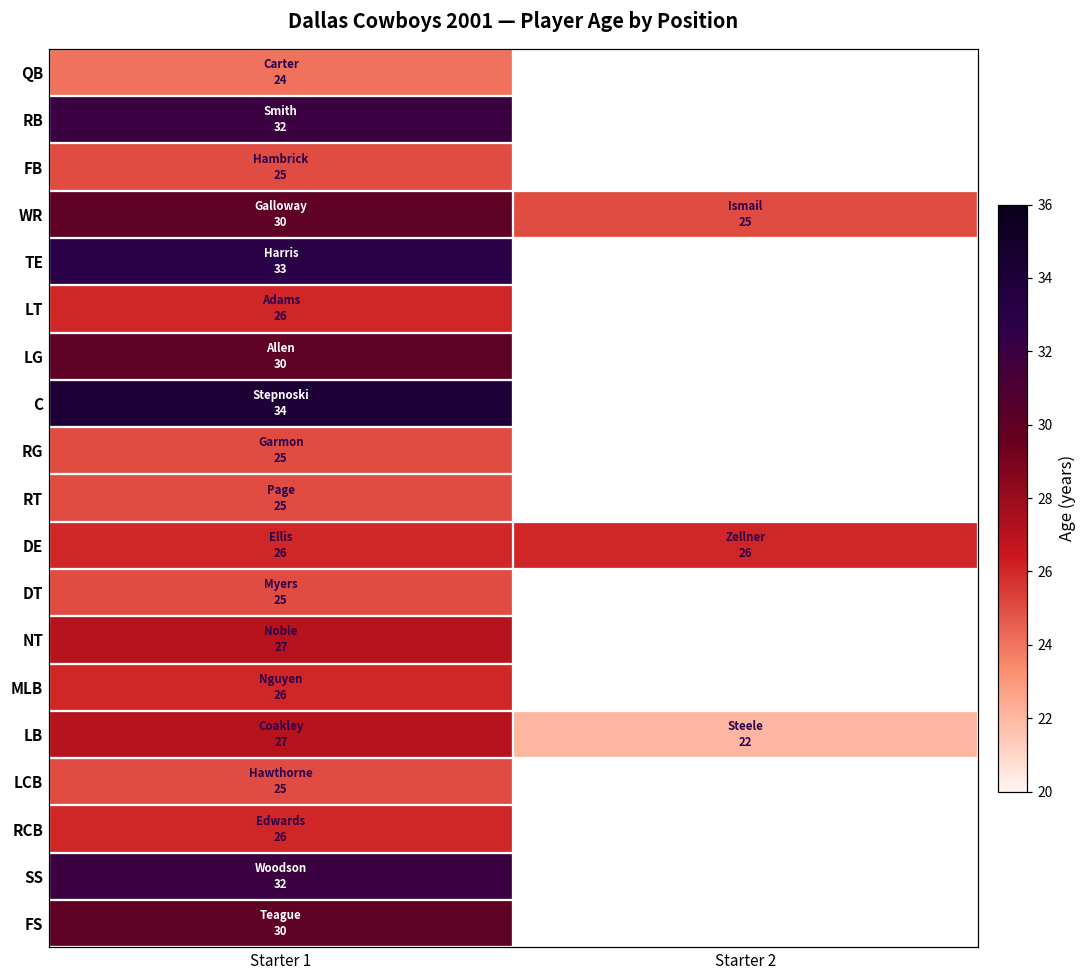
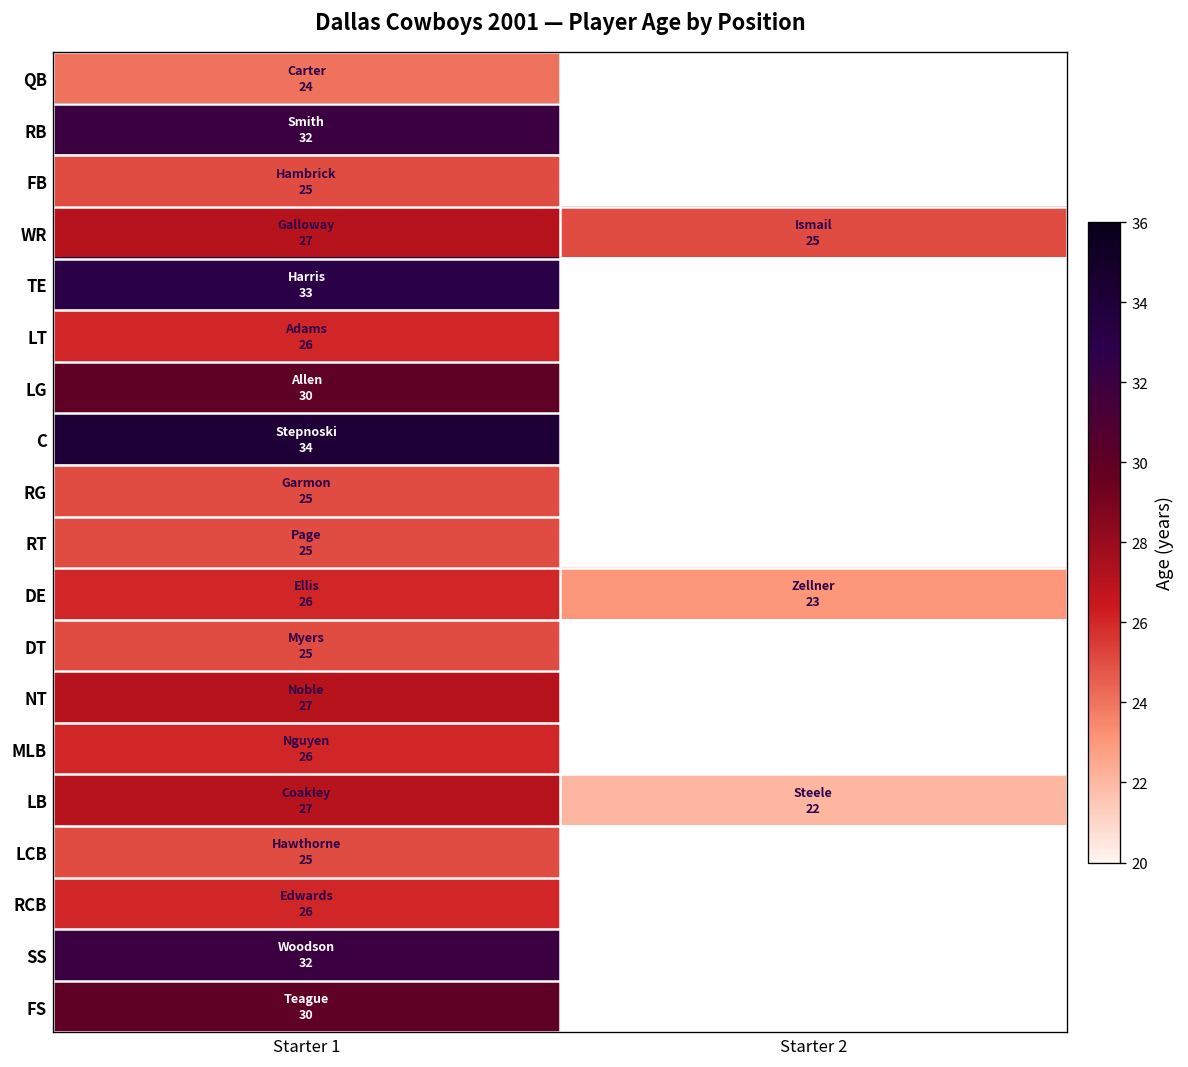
WR, Starter 1: 30 -> 27
DE, Starter 2: 26 -> 23
